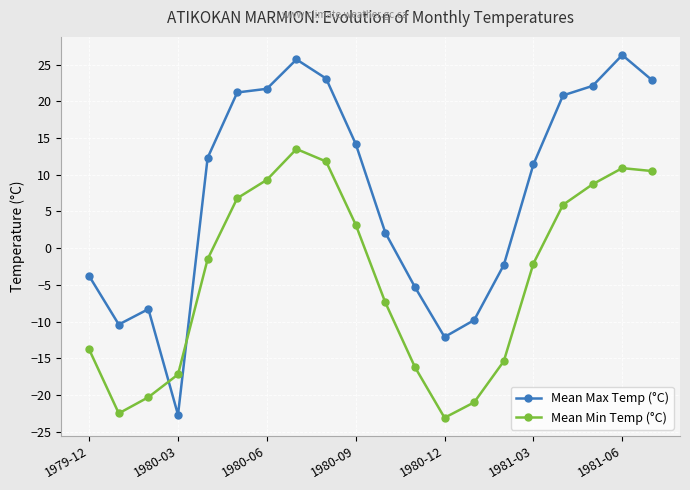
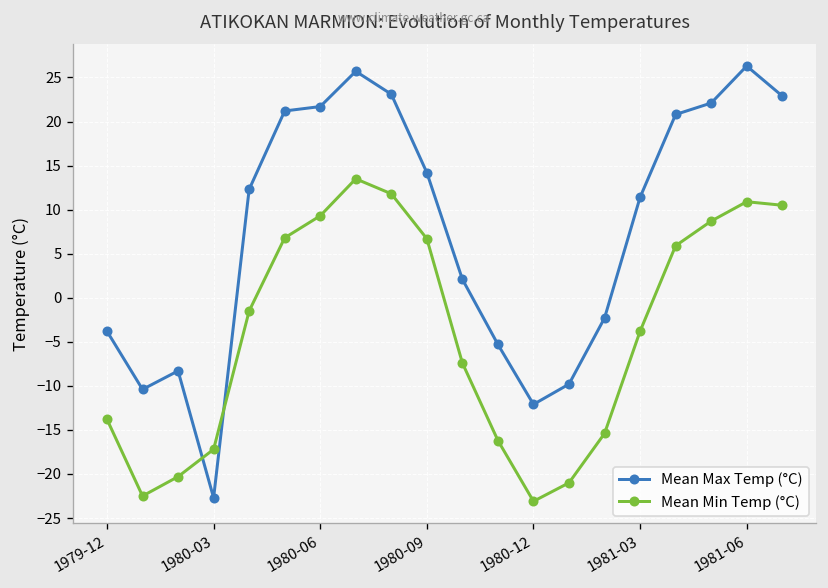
Mean Min Temp (°C), 1980-09: 3 -> 7
Mean Min Temp (°C), 1981-03: -2 -> -4
